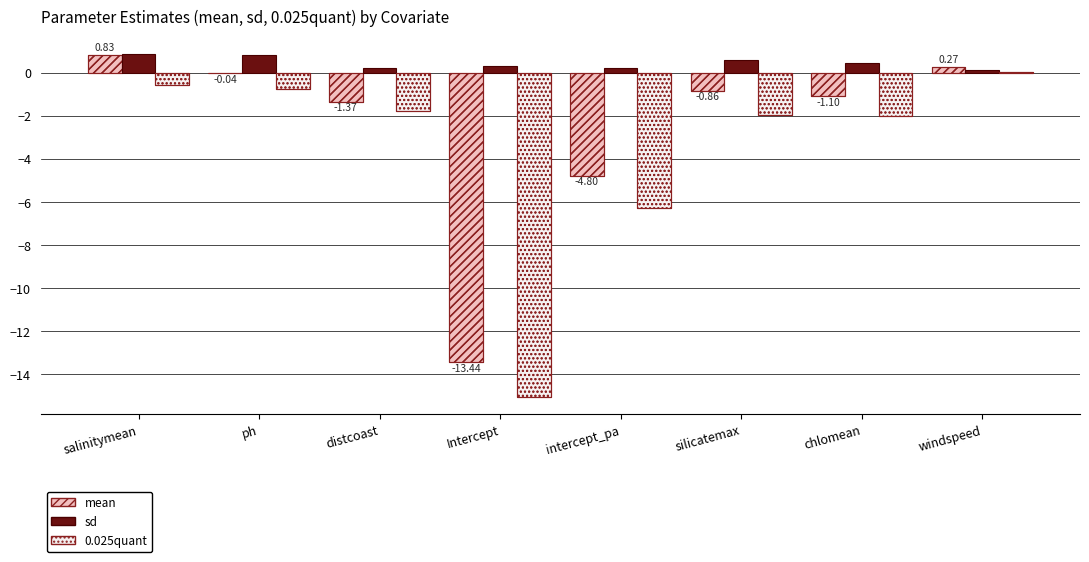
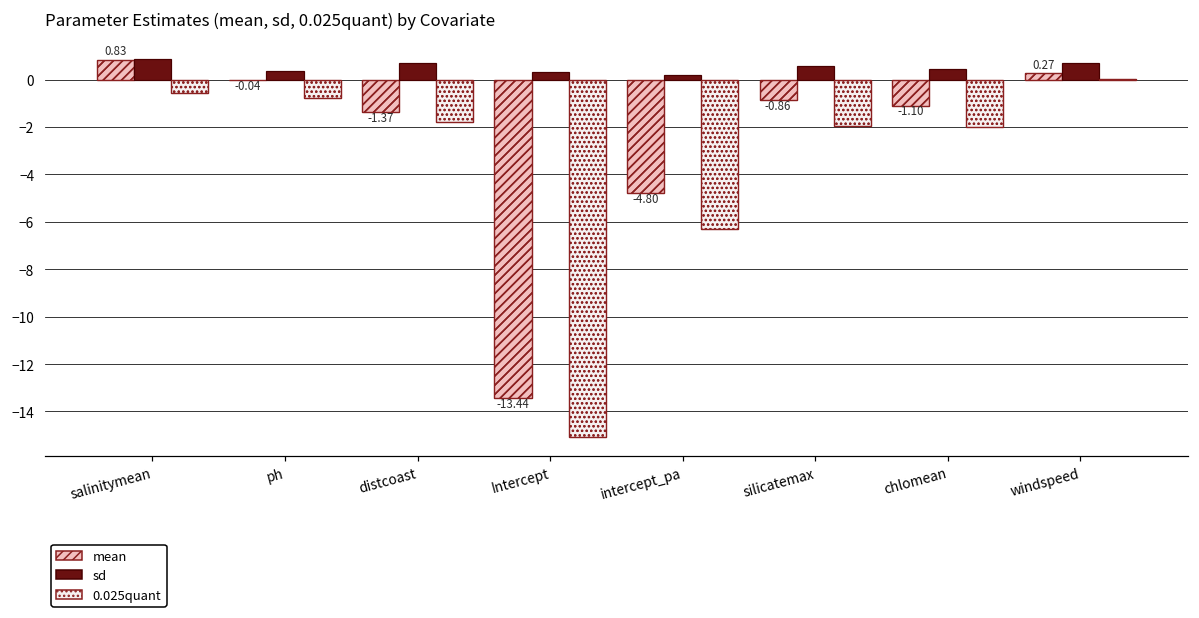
sd, ph: 0.8 -> 0.4
sd, distcoast: 0.2 -> 0.7
sd, windspeed: 0.1 -> 0.7
